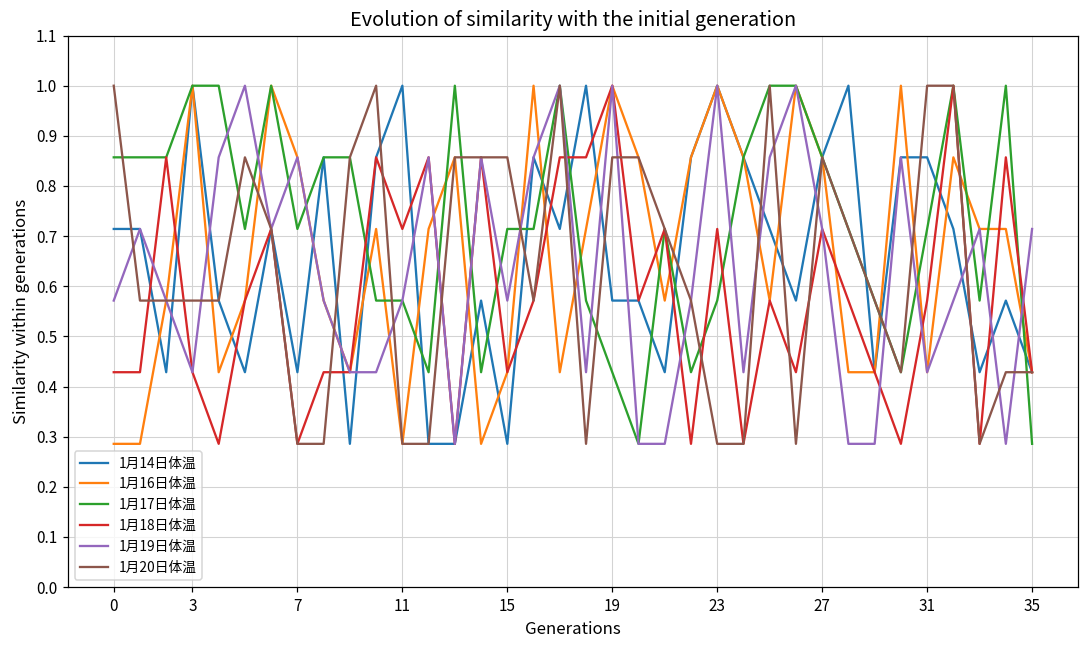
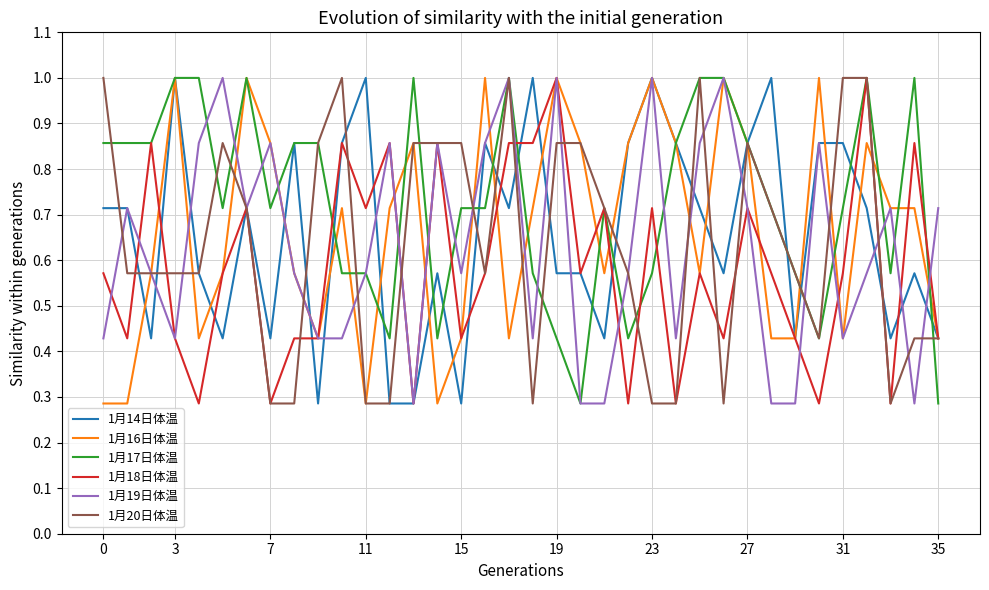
1月18日体温, 0: 0.43 -> 0.57
1月19日体温, 0: 0.57 -> 0.43
